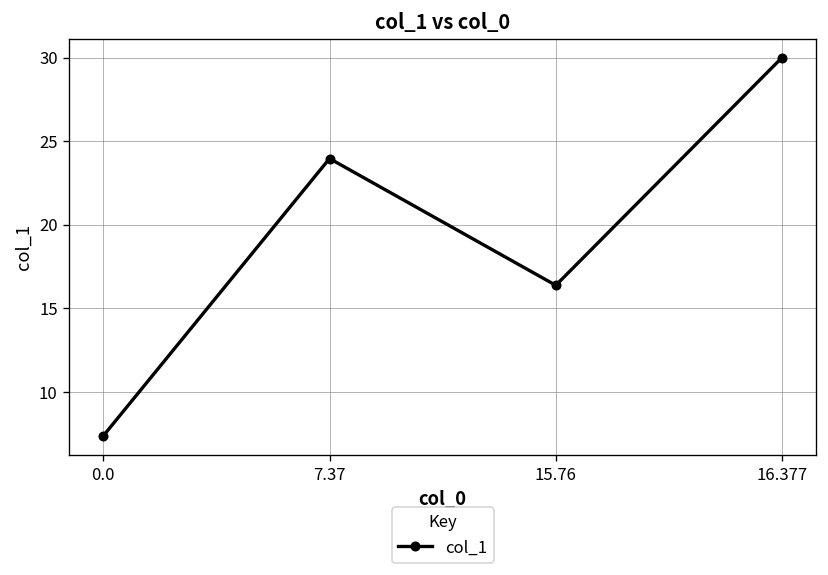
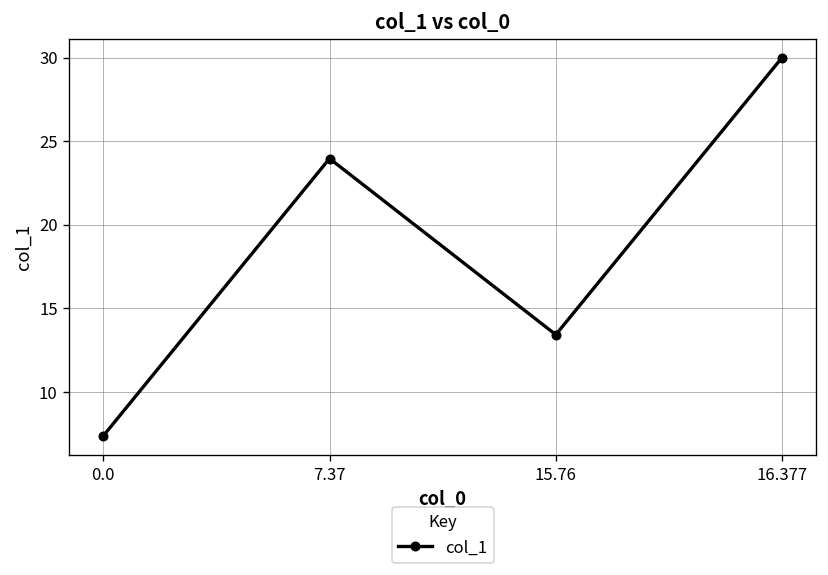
15.76: 16.4 -> 13.4
